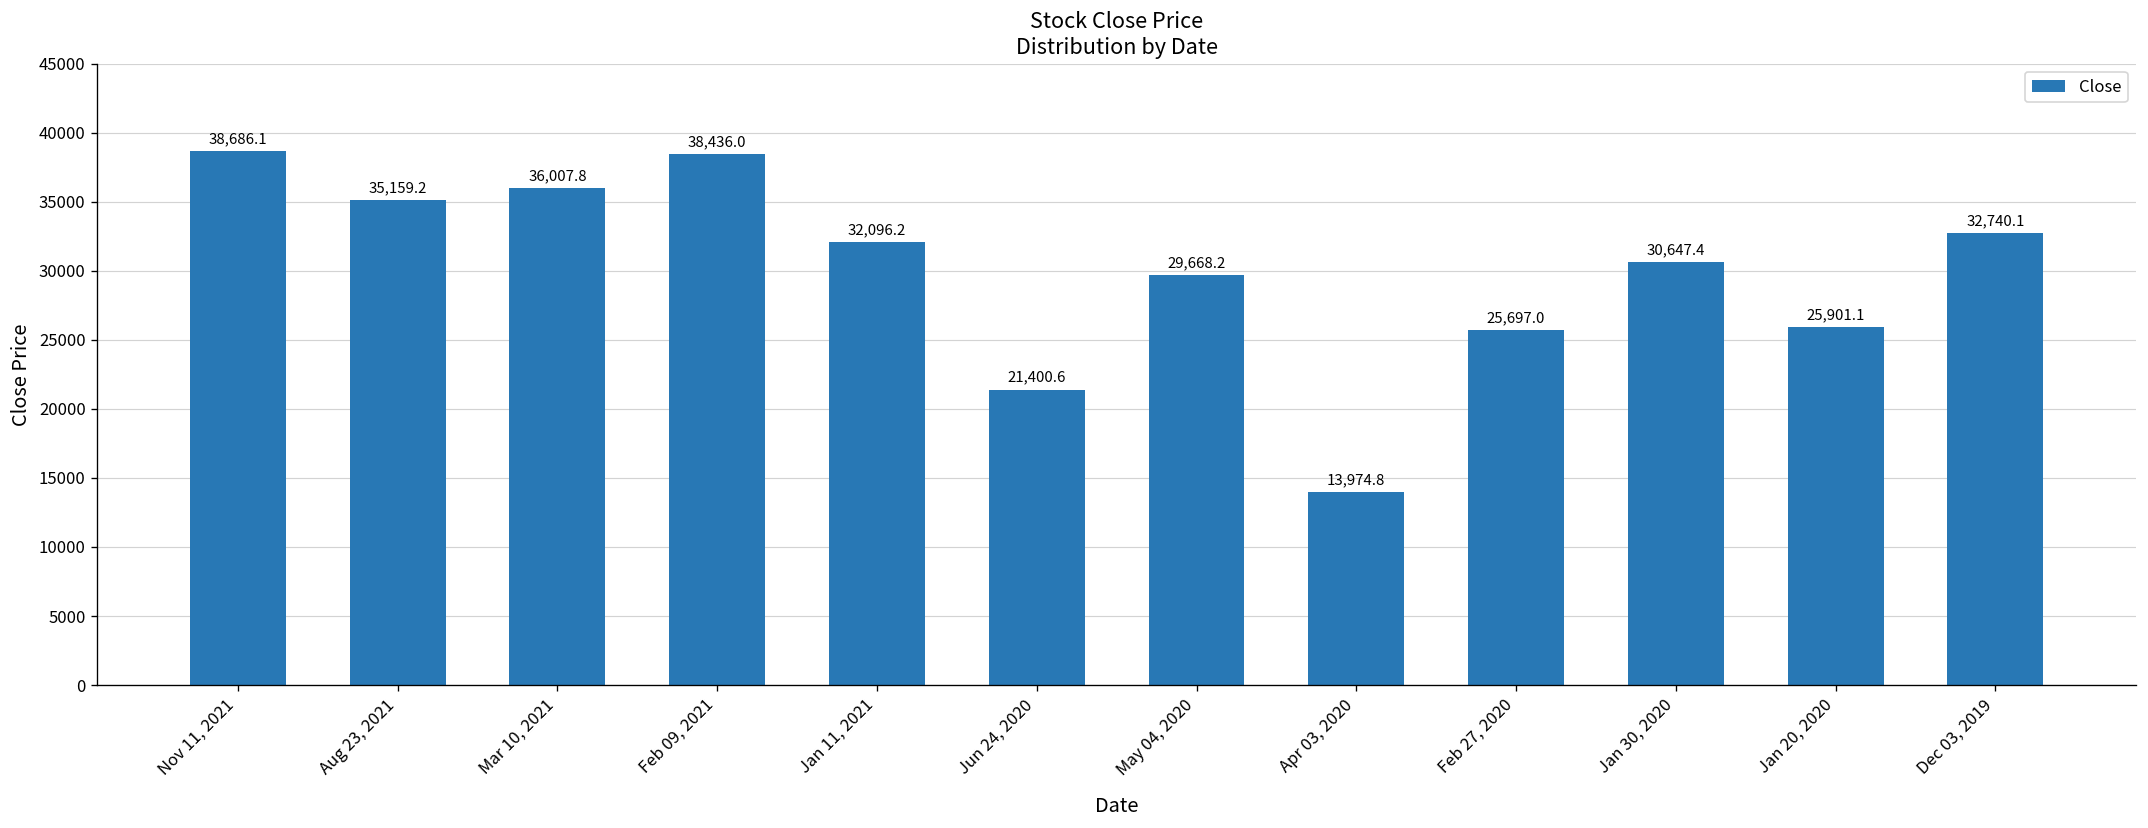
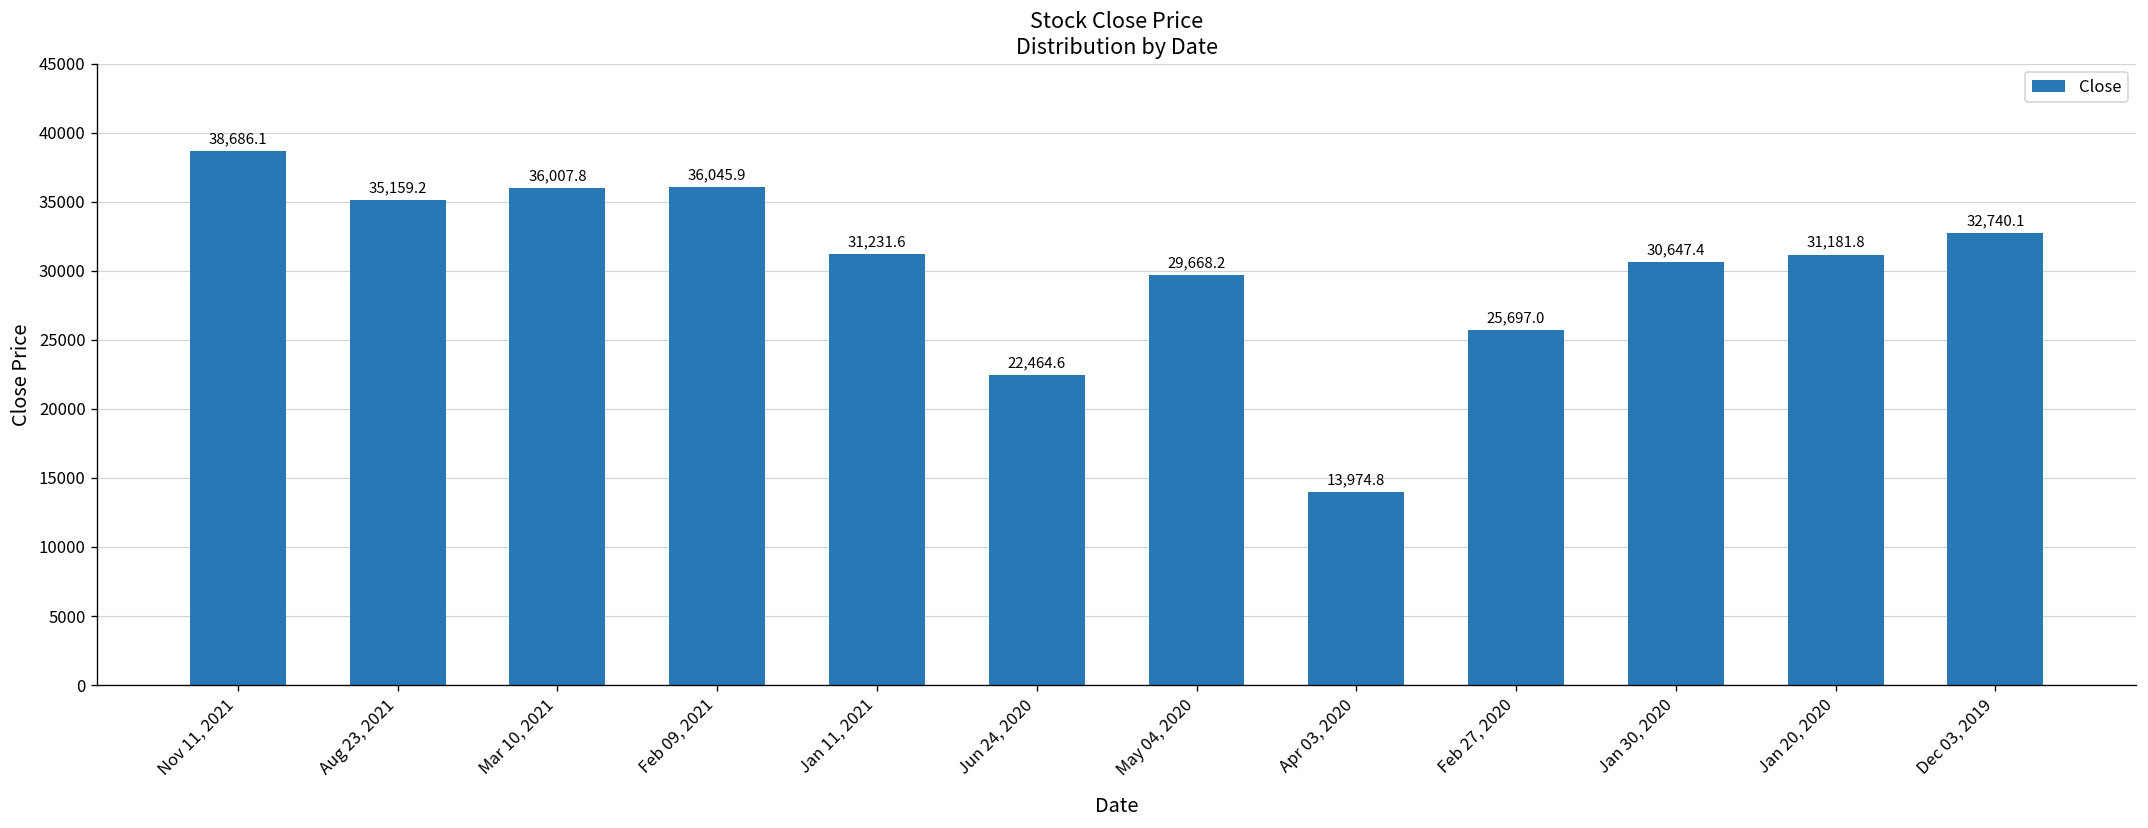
Feb 09, 2021: 38,436.0 -> 36,045.9
Jan 11, 2021: 32,096.2 -> 31,231.6
Jun 24, 2020: 21,400.6 -> 22,464.6
Jan 20, 2020: 25,901.1 -> 31,181.8
